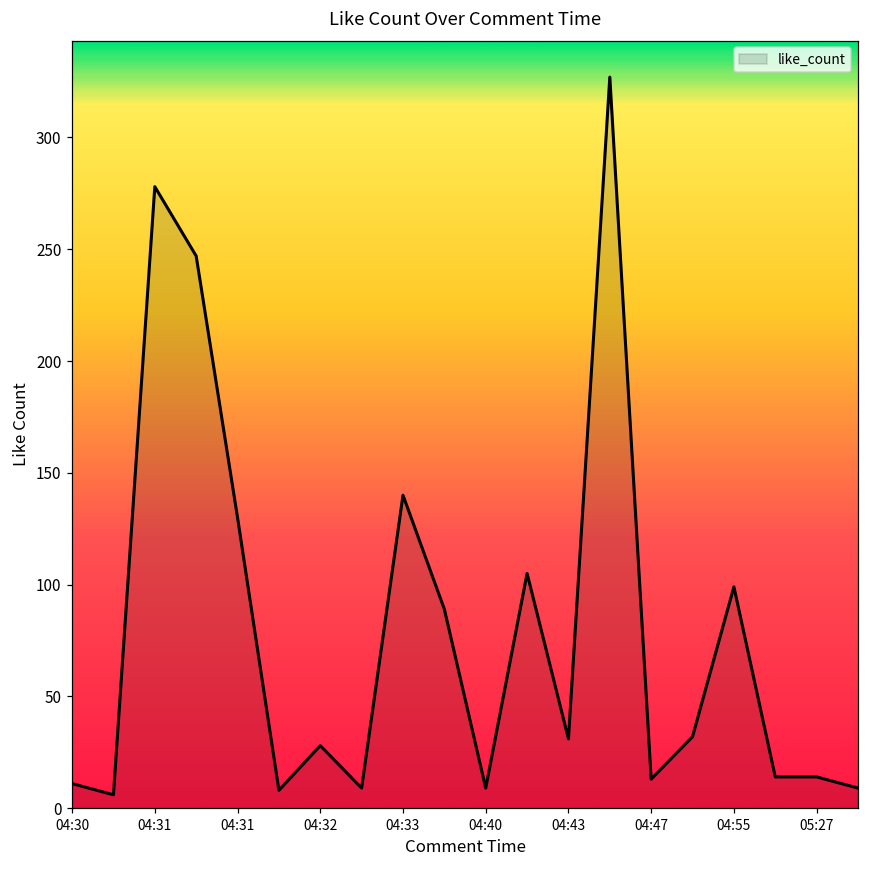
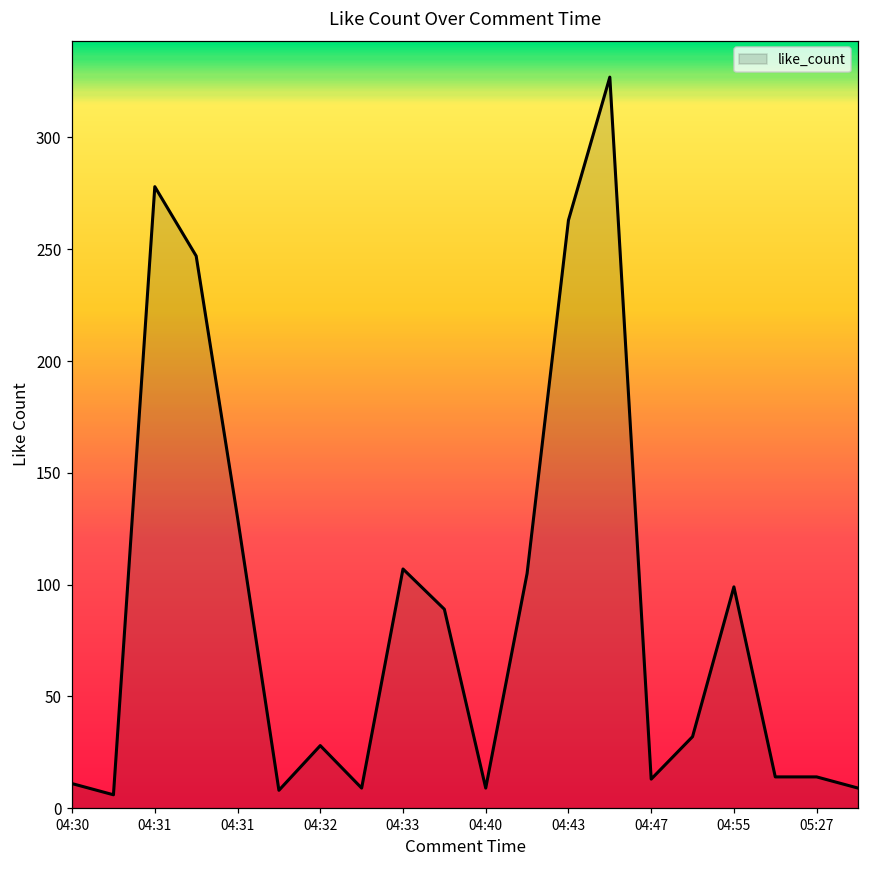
04:33: 140 -> 107
04:43: 31 -> 263
